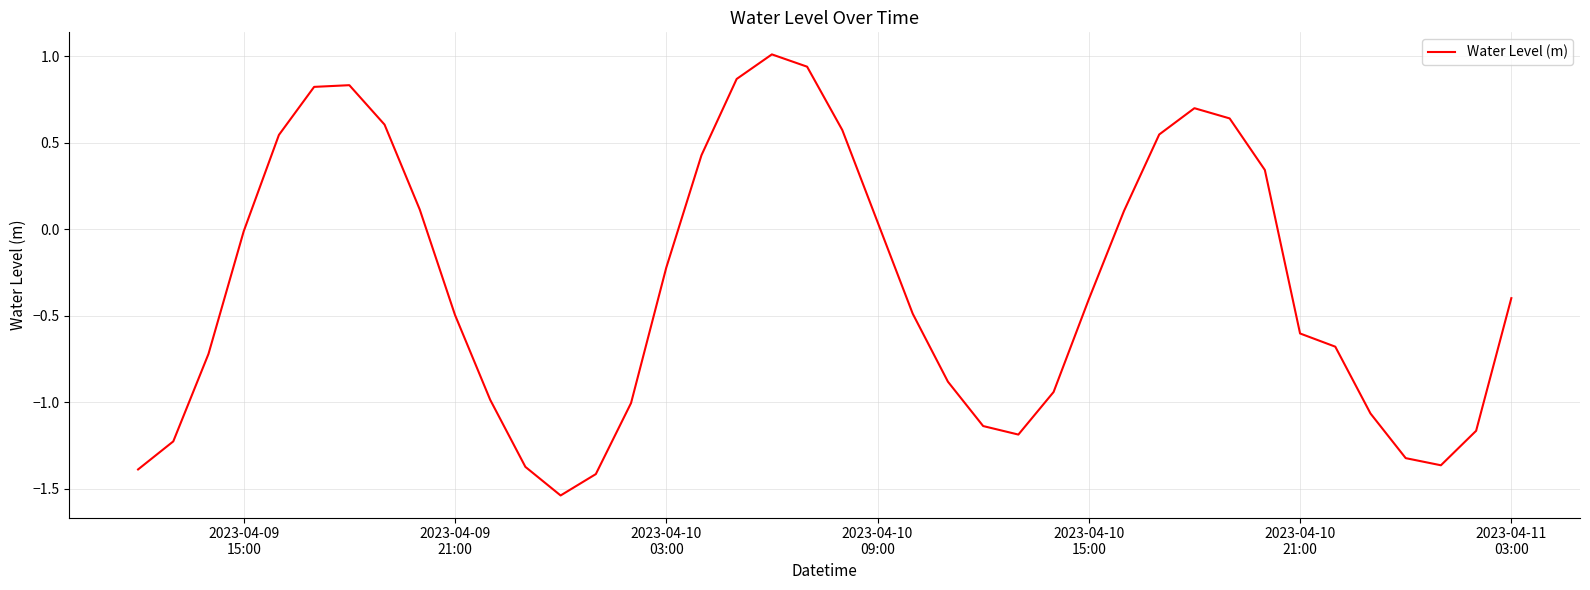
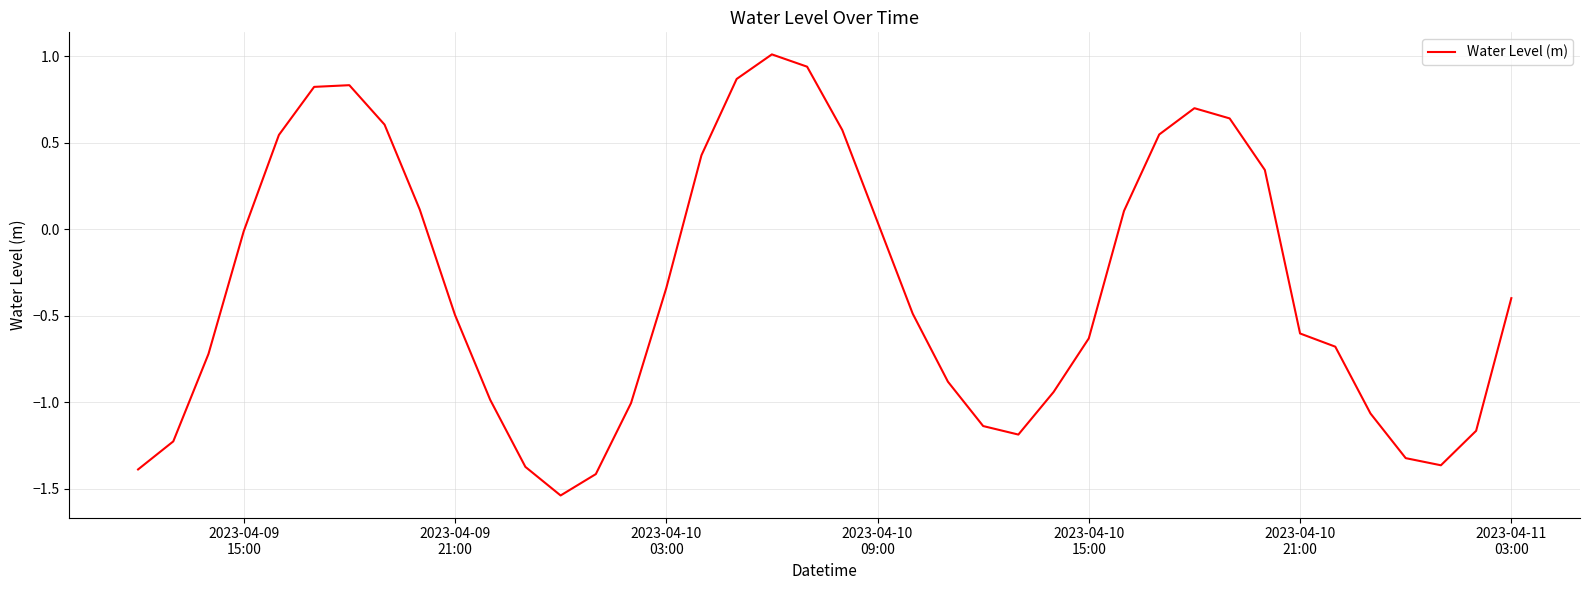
2023-04-10 03:00: -0.22 -> -0.34
2023-04-10 15:00: -0.41 -> -0.63
